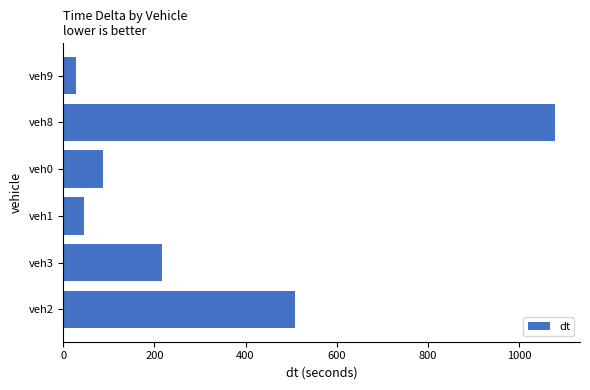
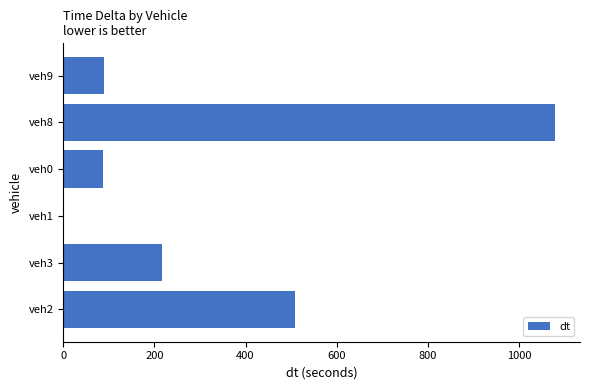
veh9: 30 -> 90
veh1: 50 -> 0
